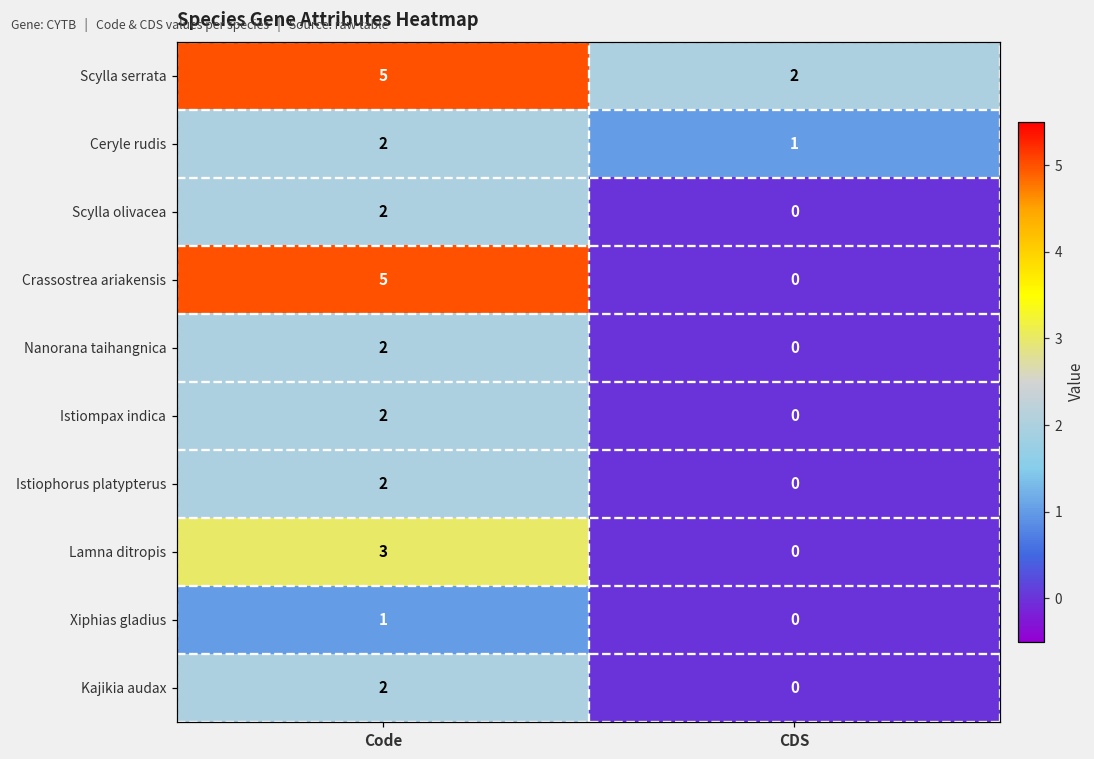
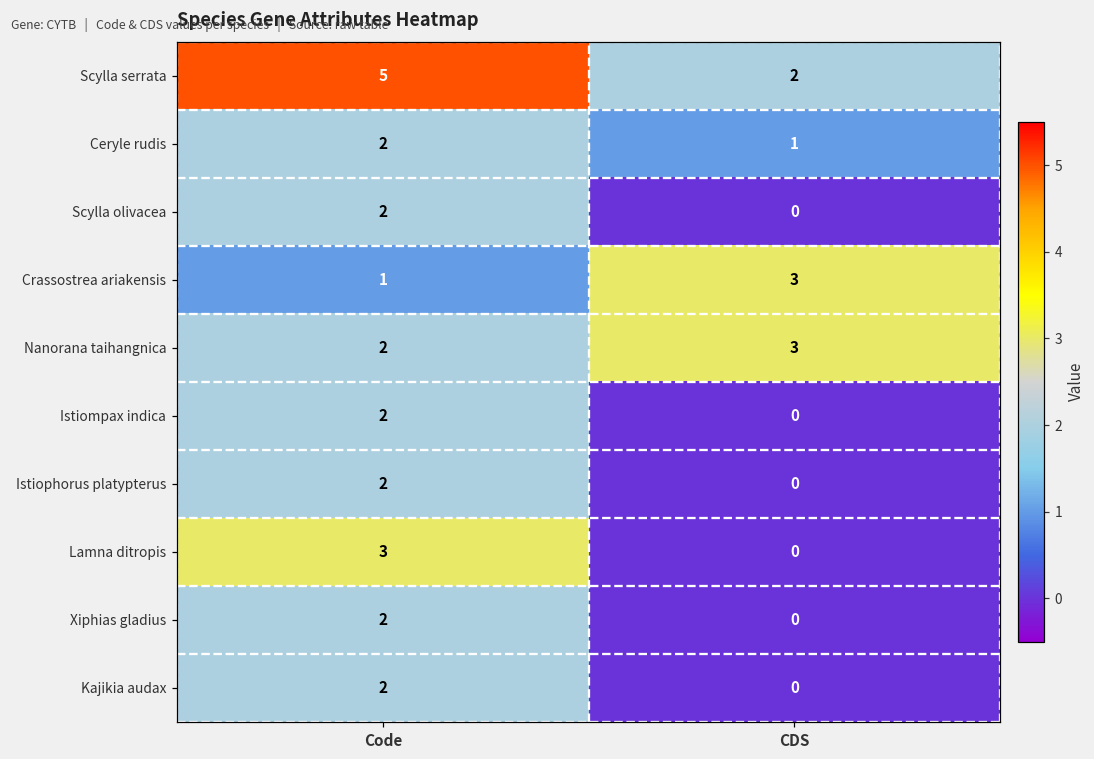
Crassostrea ariakensis, Code: 5 -> 1
Crassostrea ariakensis, CDS: 0 -> 3
Nanorana taihangnica, CDS: 0 -> 3
Xiphias gladius, Code: 1 -> 2
